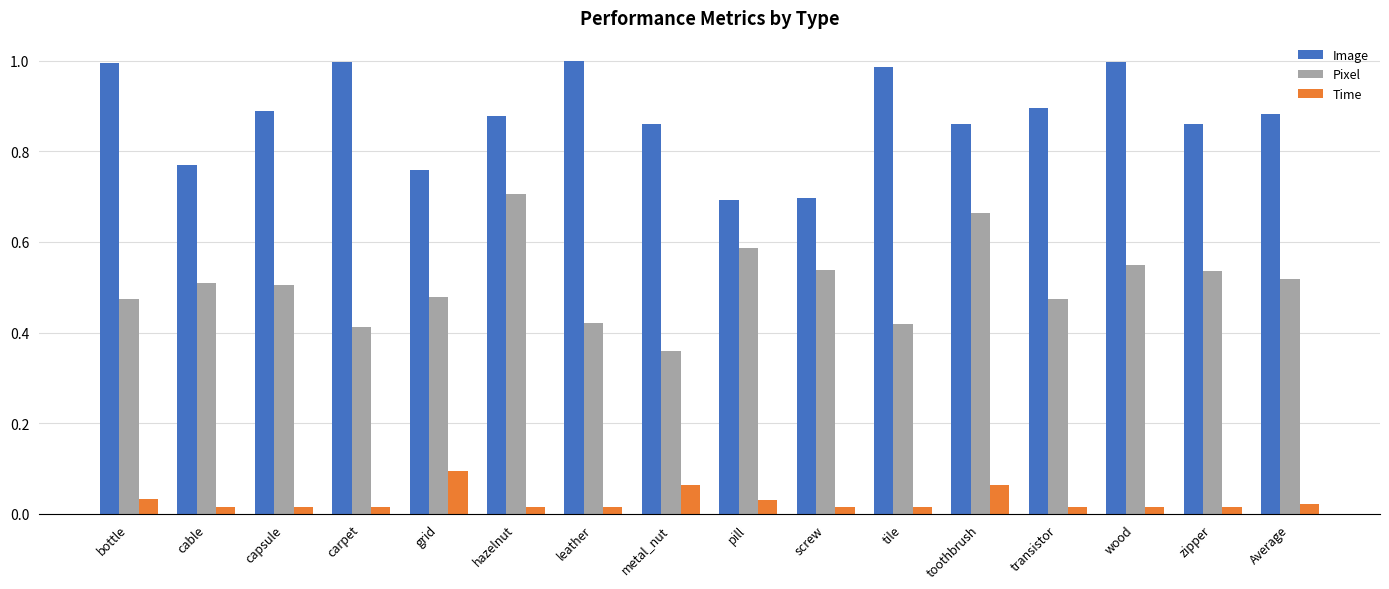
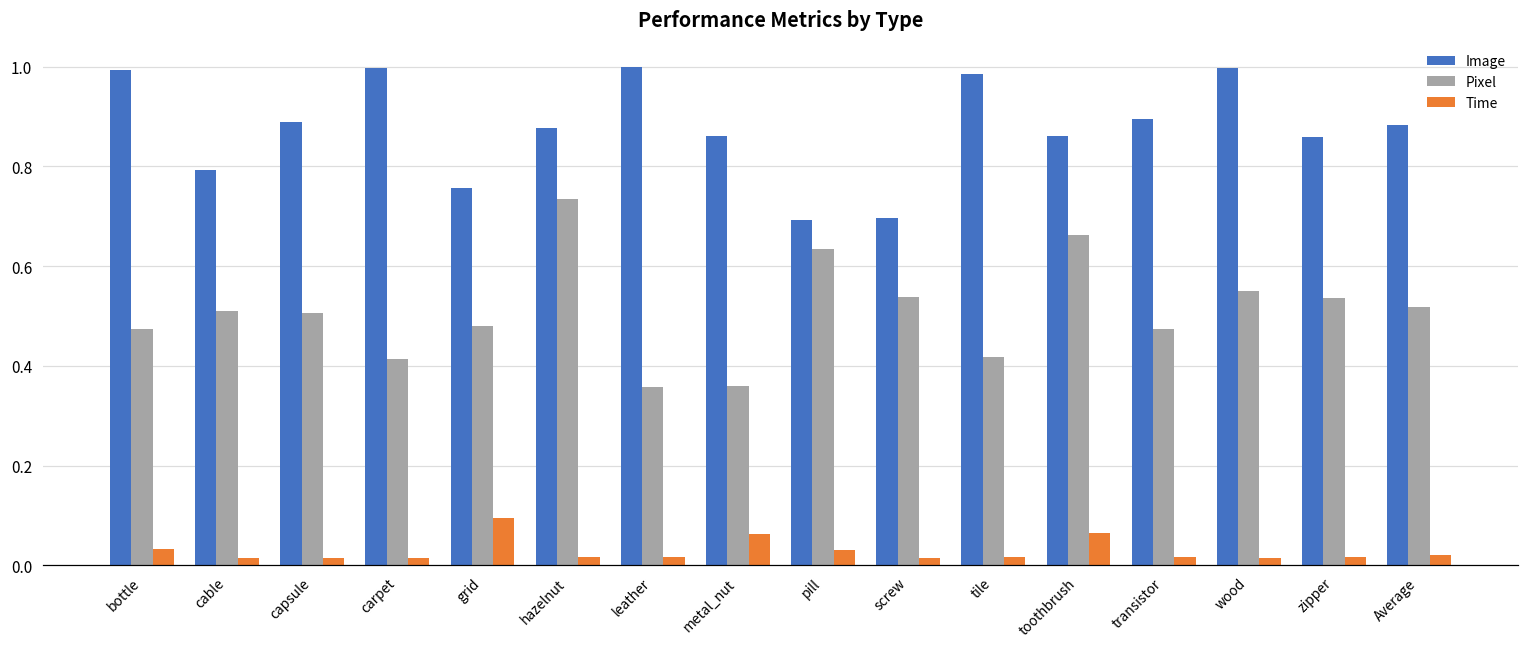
Image, cable: 0.77 -> 0.79
Pixel, hazelnut: 0.71 -> 0.73
Pixel, leather: 0.42 -> 0.36
Pixel, pill: 0.59 -> 0.63
